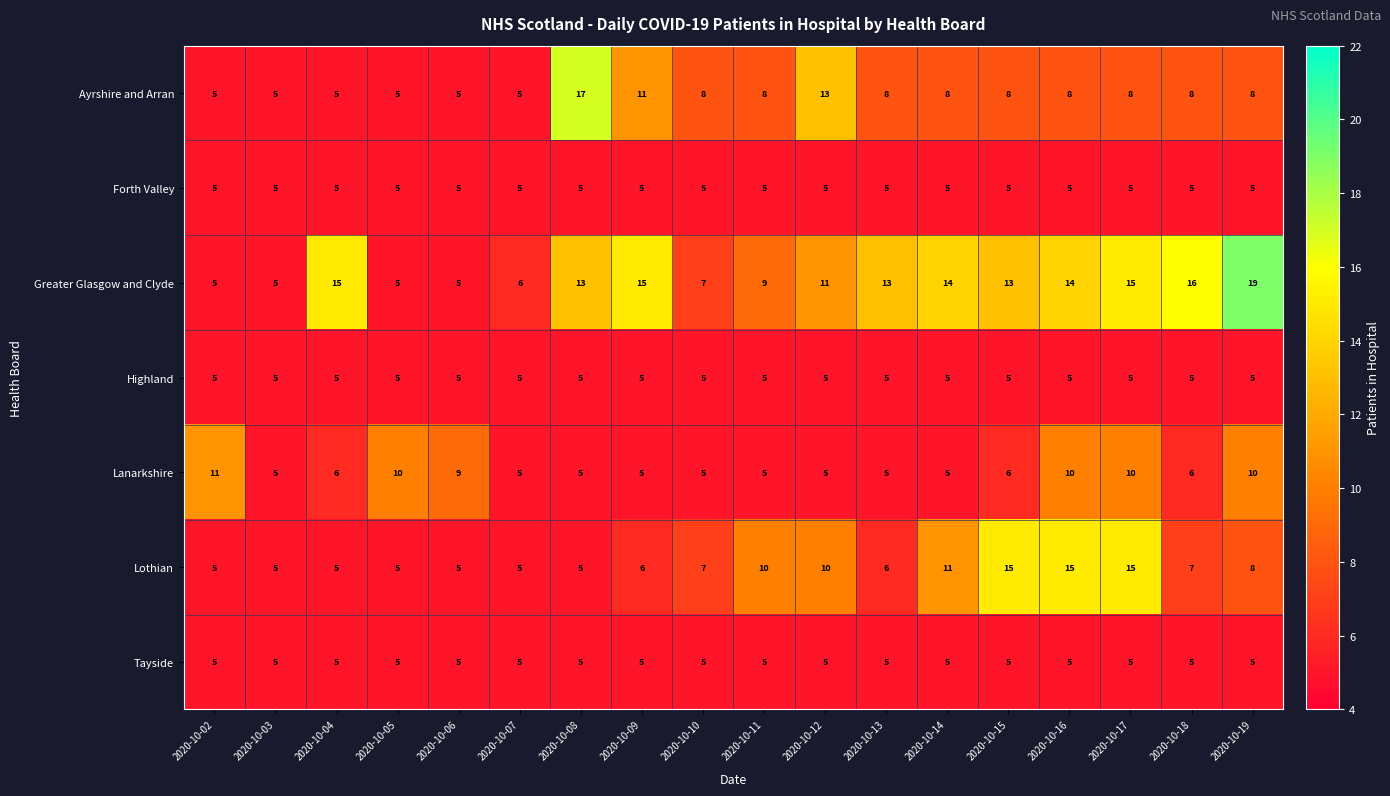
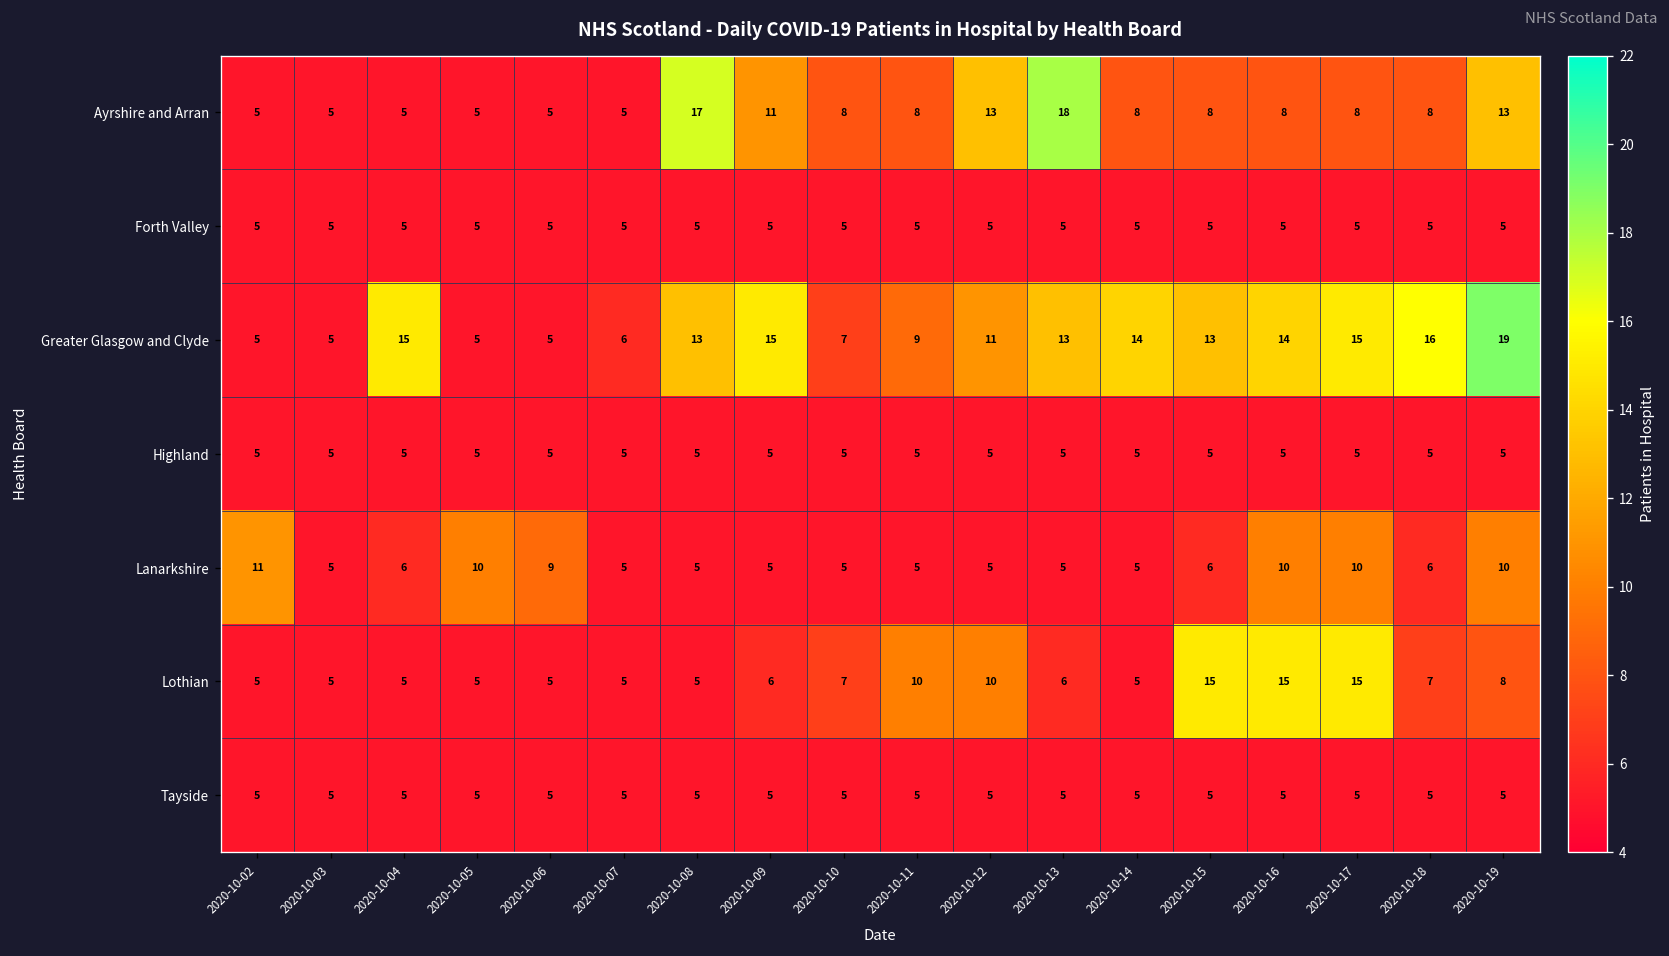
Ayrshire and Arran, 2020-10-13: 8 -> 18
Ayrshire and Arran, 2020-10-19: 8 -> 13
Lothian, 2020-10-14: 11 -> 5
